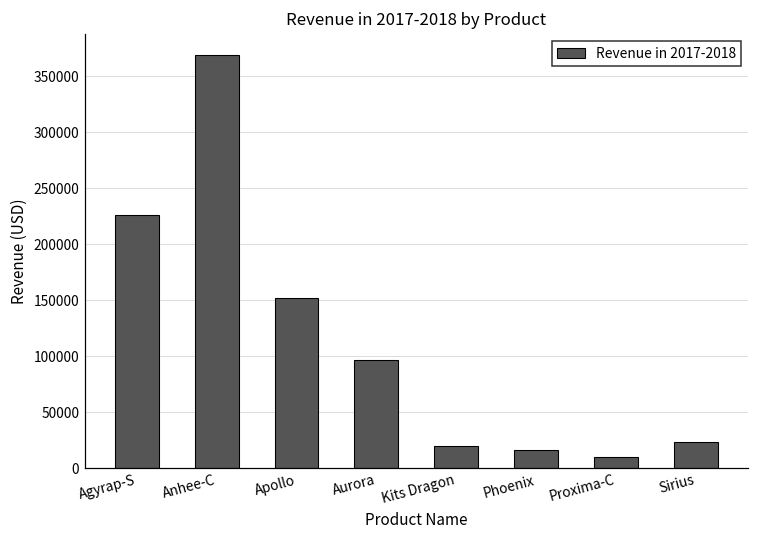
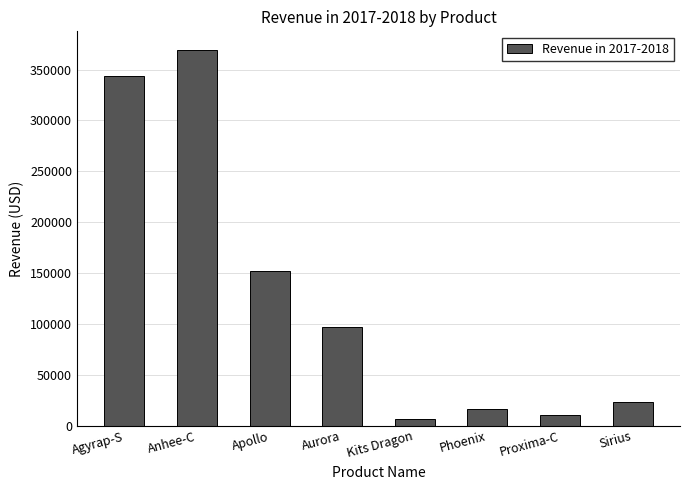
Agyrap-S: 226000 -> 343000
Kits Dragon: 20000 -> 6000
